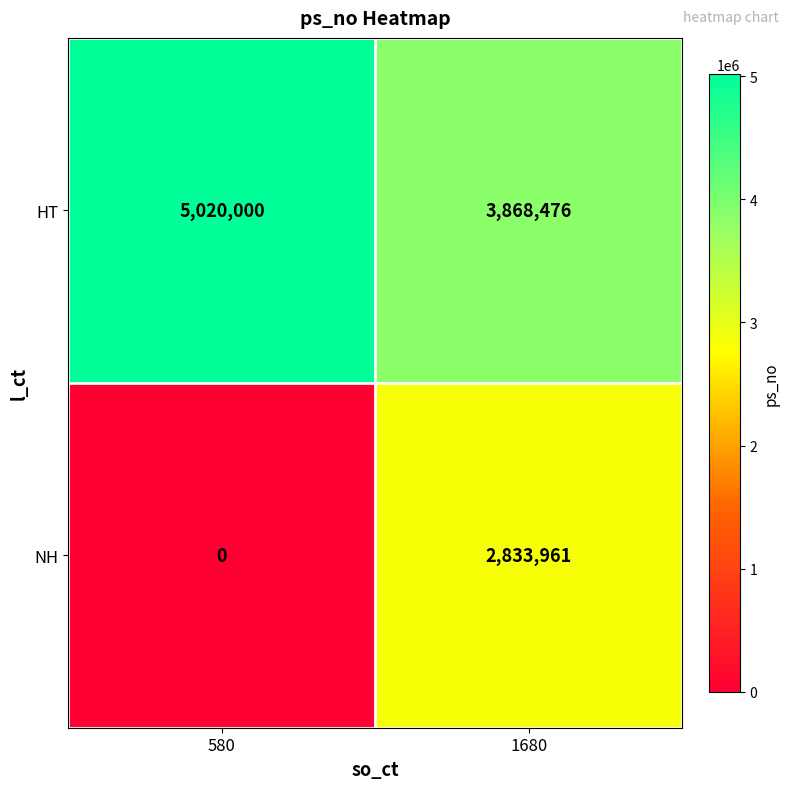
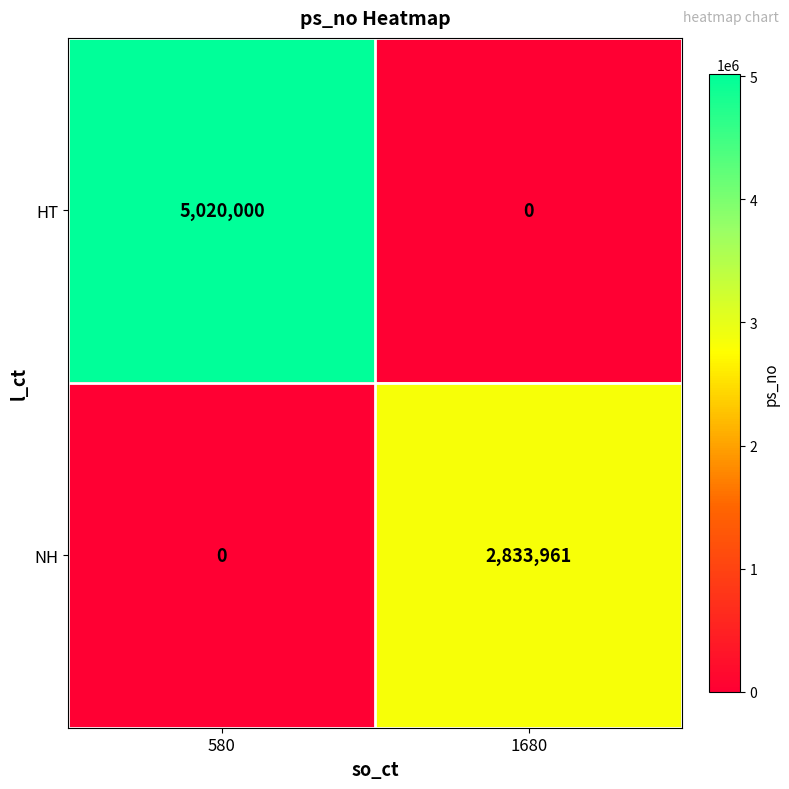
HT, 1680: 3,868,476 -> 0
